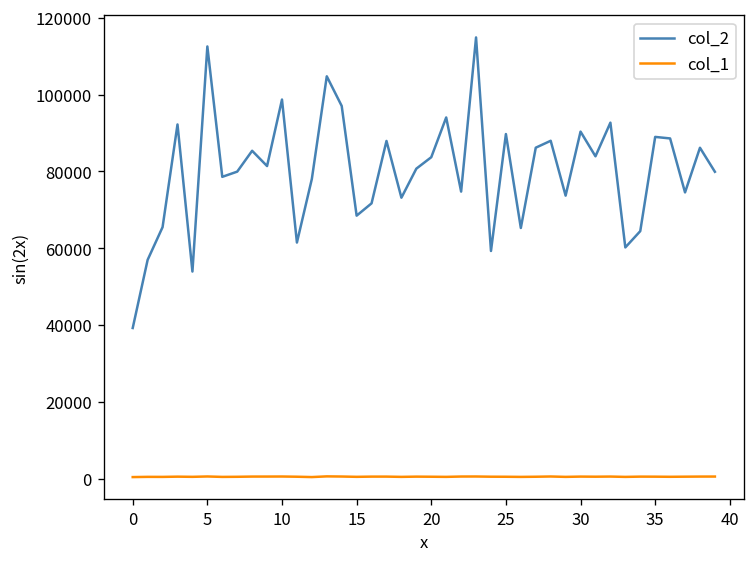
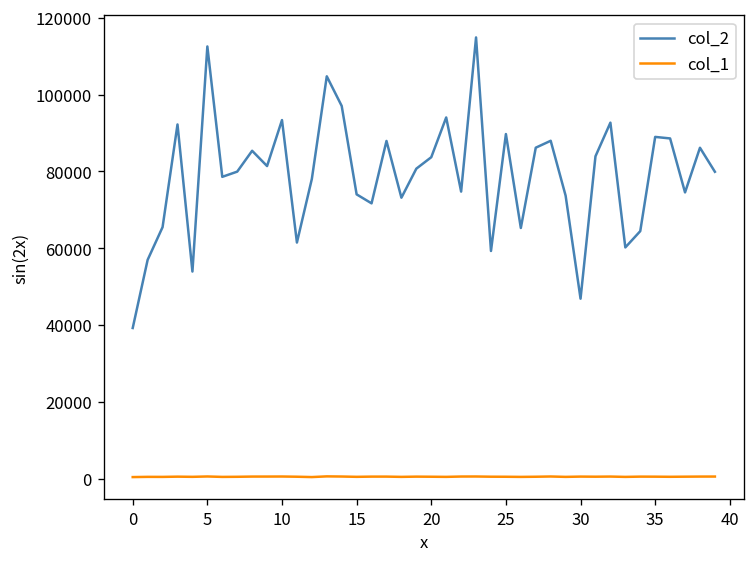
col_2, 10: 99000 -> 93000
col_2, 15: 68000 -> 74000
col_2, 30: 90000 -> 47000
